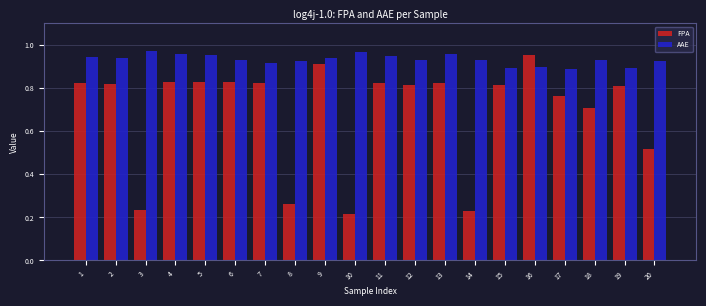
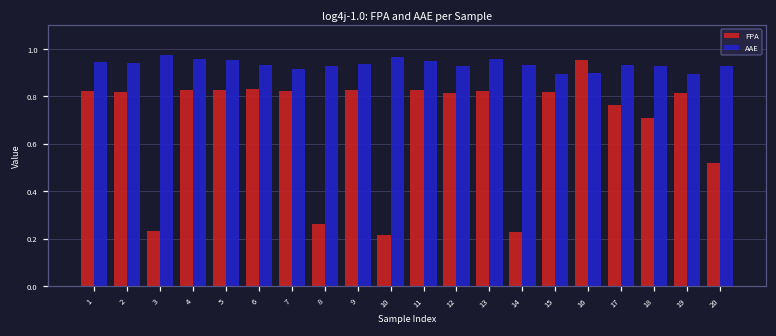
FPA, 9: 0.91 -> 0.83
AAE, 17: 0.89 -> 0.93
